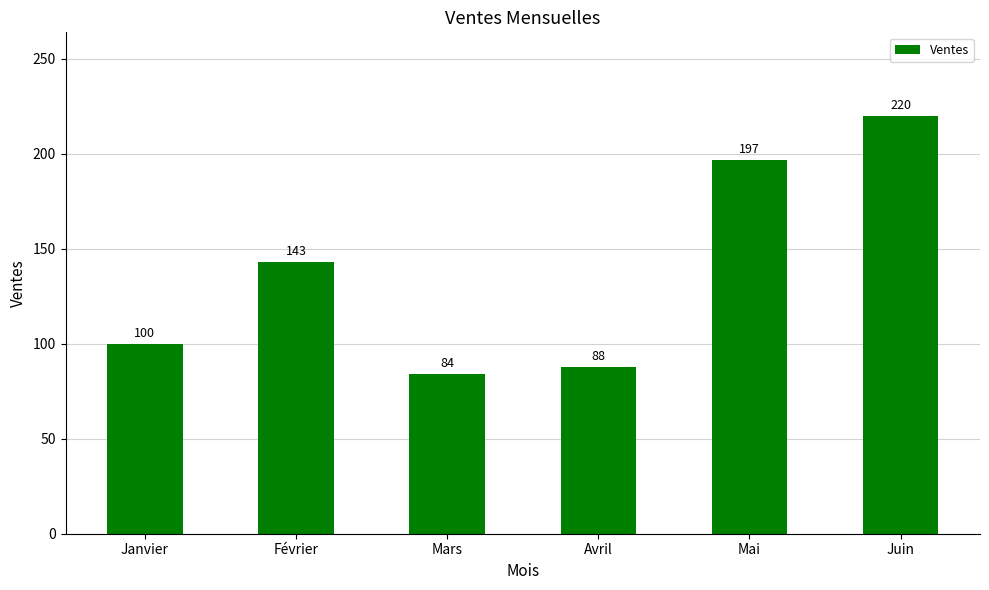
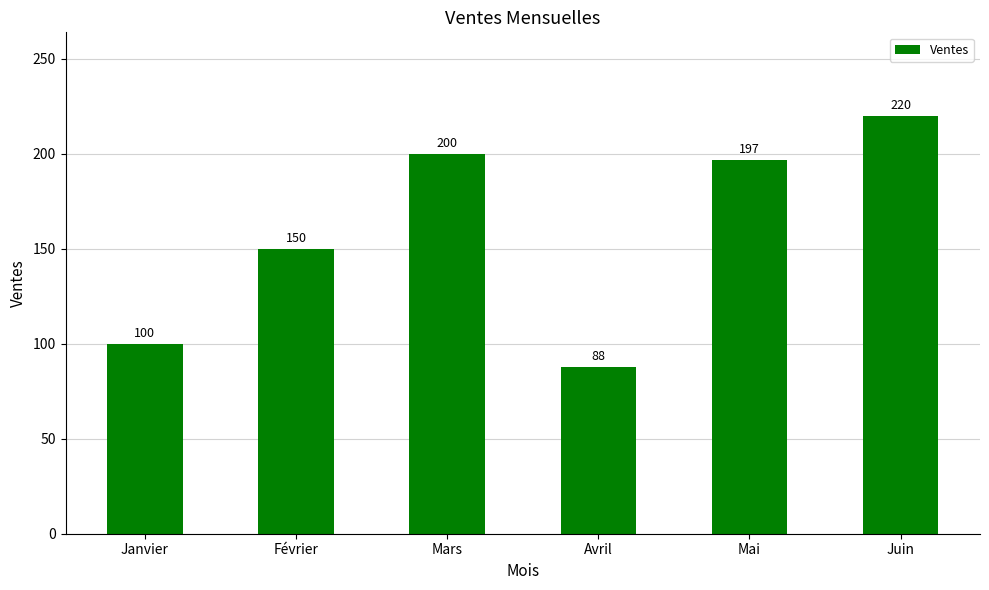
Février: 143 -> 150
Mars: 84 -> 200
